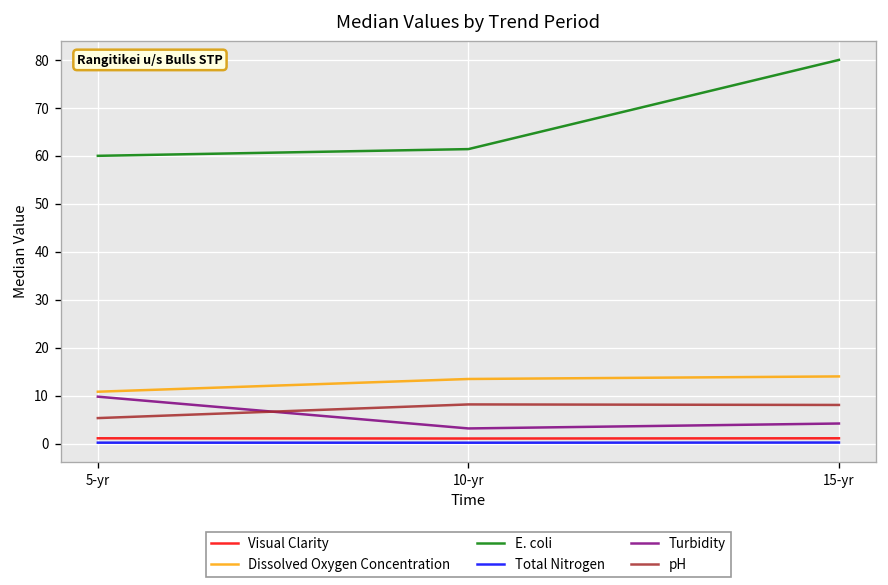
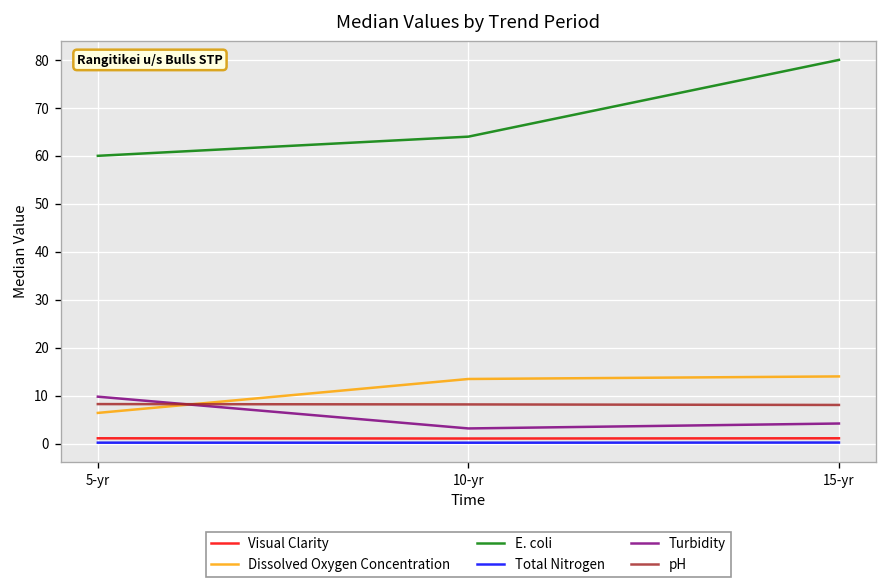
Dissolved Oxygen Concentration, 5-yr: 11 -> 6
pH, 5-yr: 5 -> 8
E. coli, 10-yr: 61 -> 64
